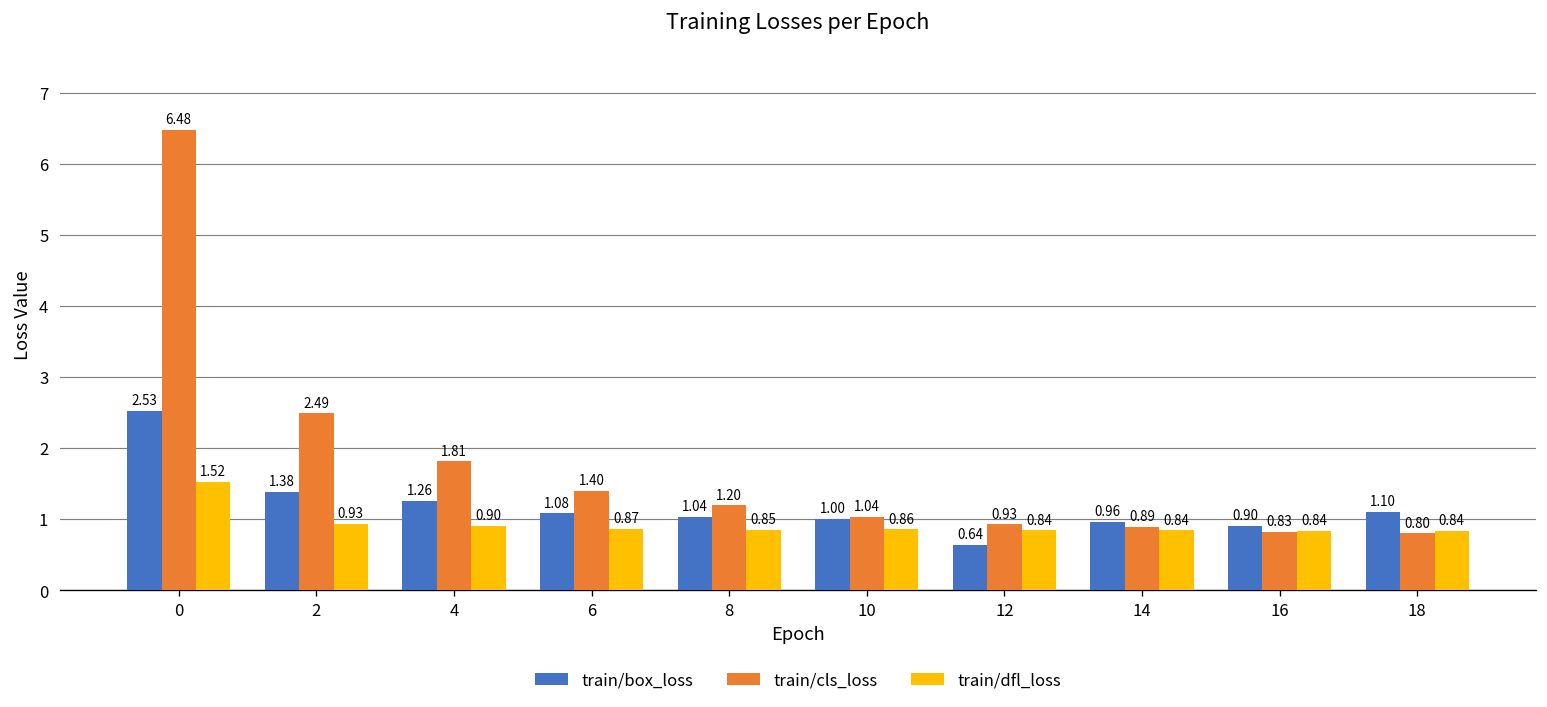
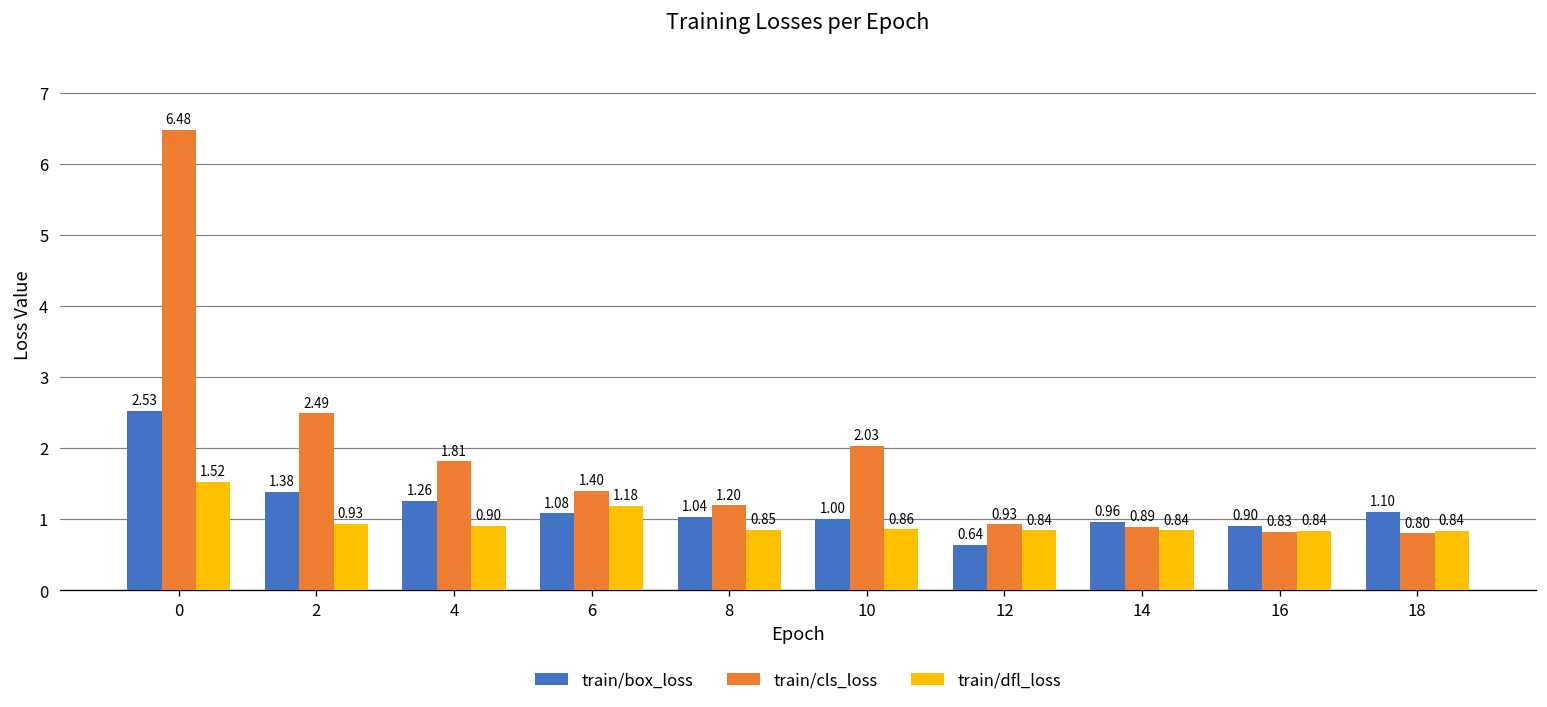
train/dfl_loss, 6: 0.87 -> 1.18
train/cls_loss, 10: 1.04 -> 2.03
